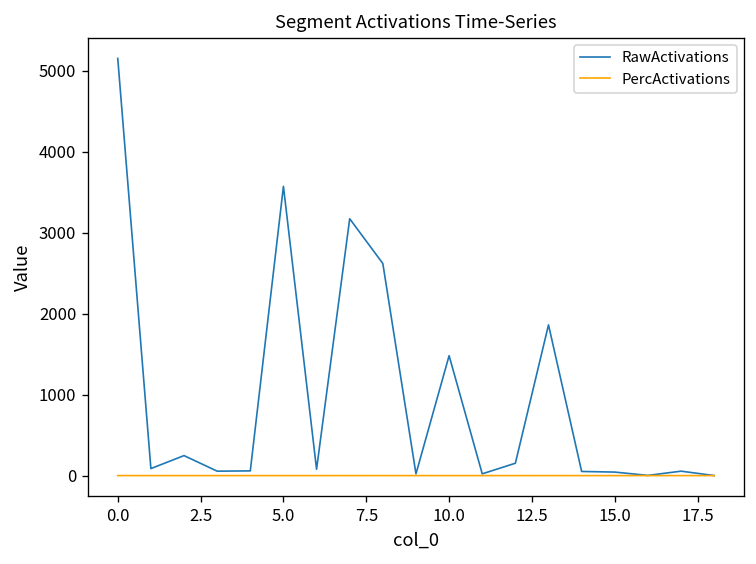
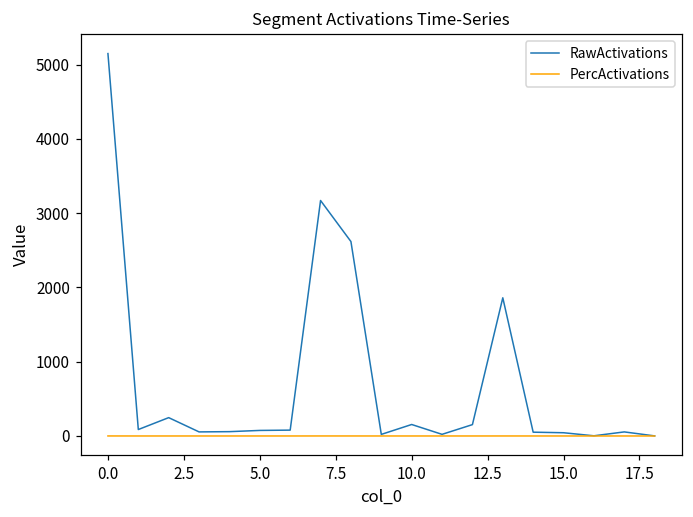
RawActivations, 5.0: 3600 -> 100
RawActivations, 10.0: 1500 -> 200
